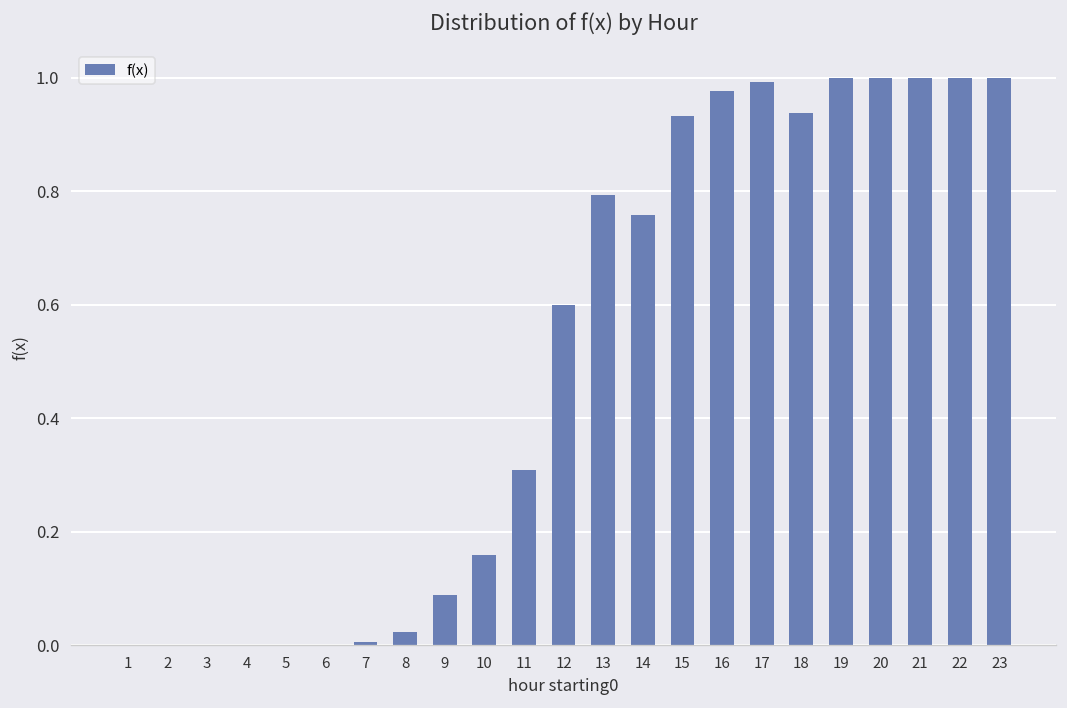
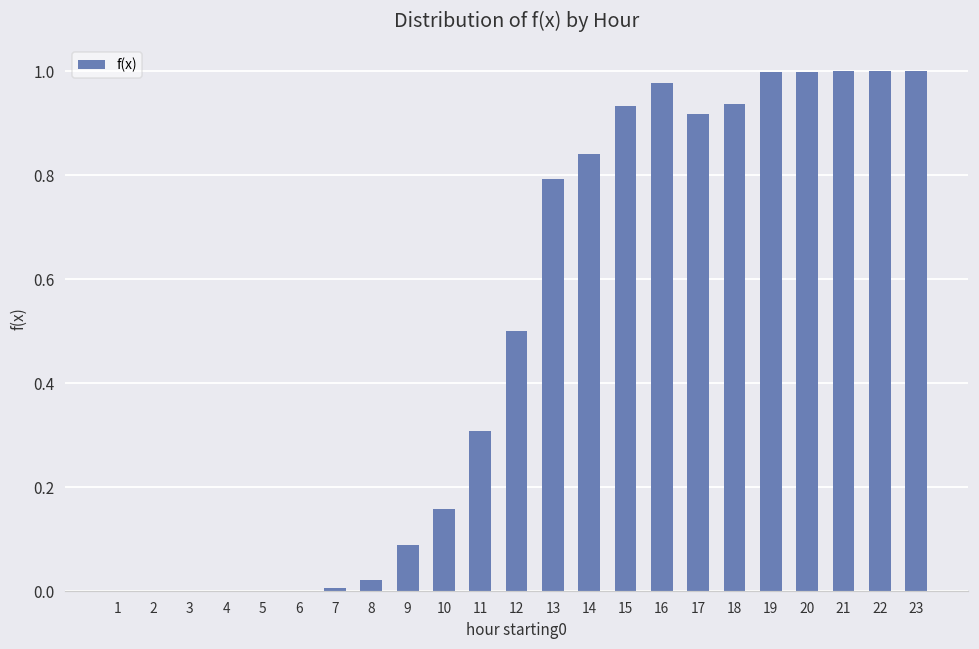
12: 0.6 -> 0.5
14: 0.76 -> 0.84
17: 0.99 -> 0.92
